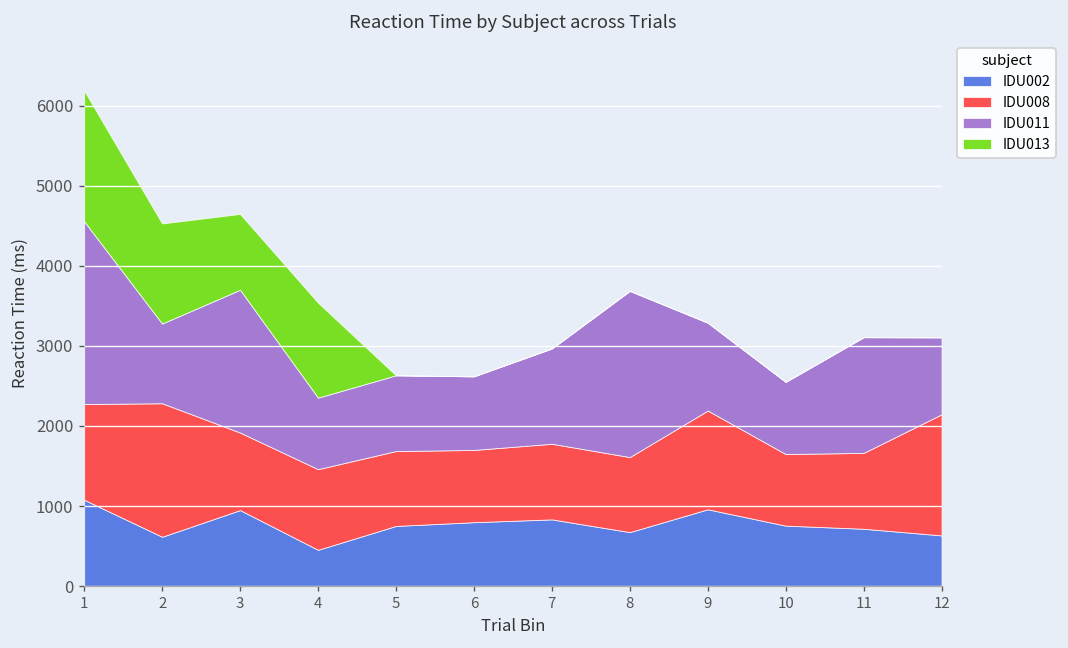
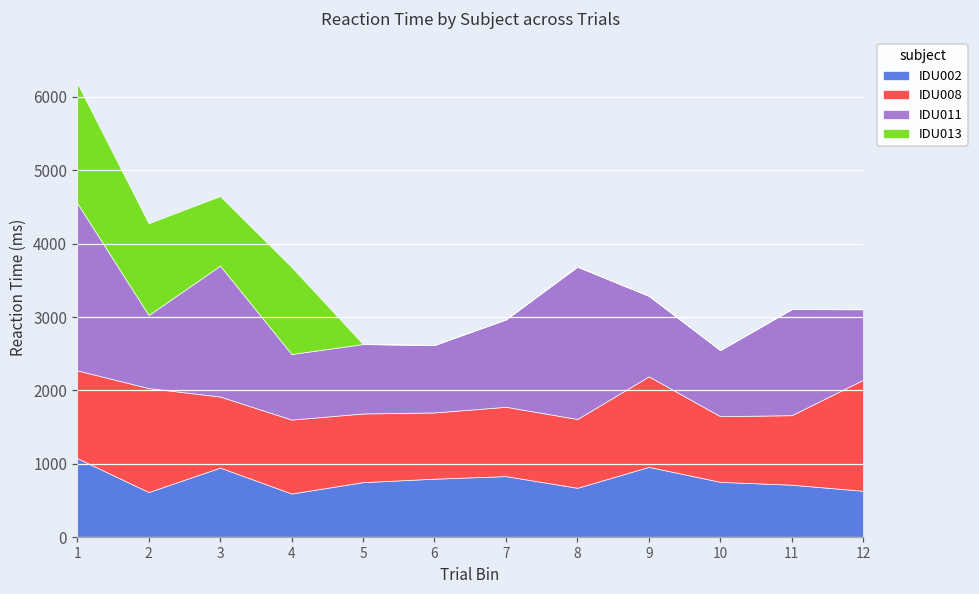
IDU008, 2: 1700 -> 1400
IDU002, 4: 500 -> 600
